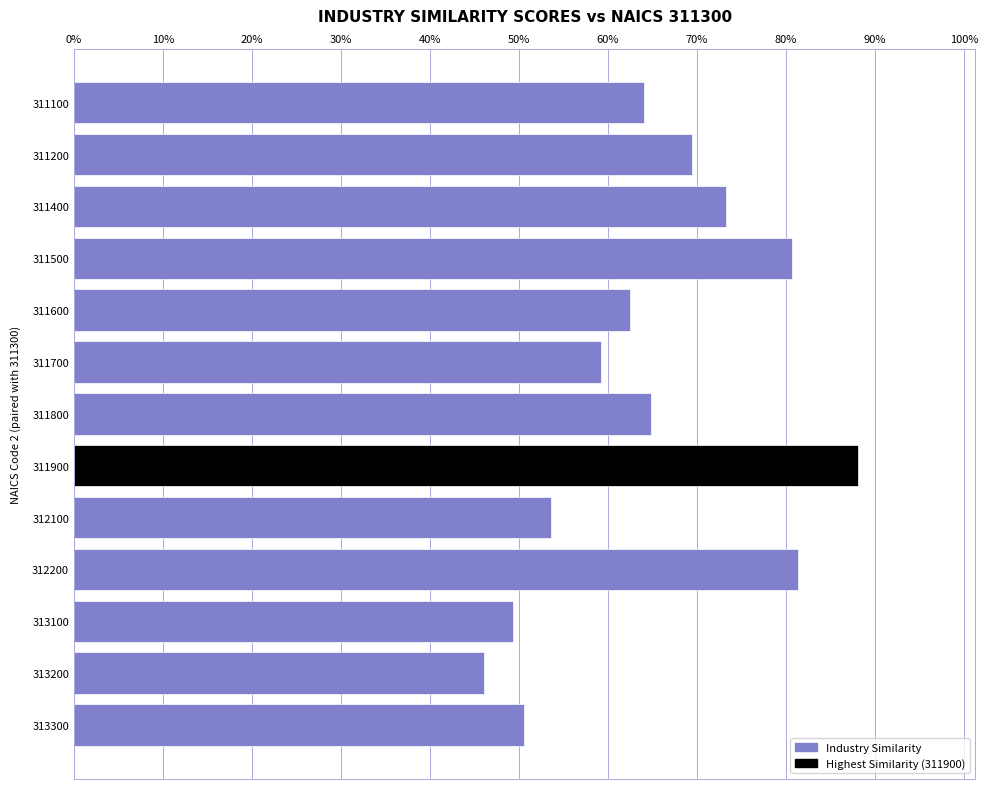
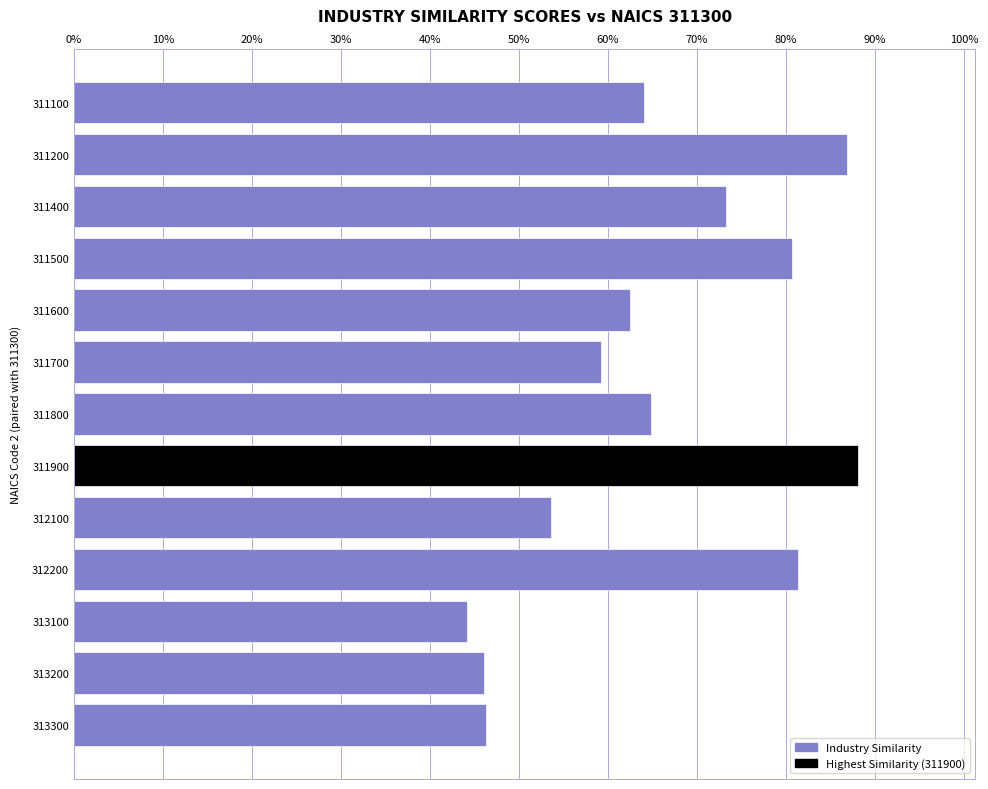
311200: 69% -> 87%
313100: 49% -> 44%
313300: 51% -> 46%
